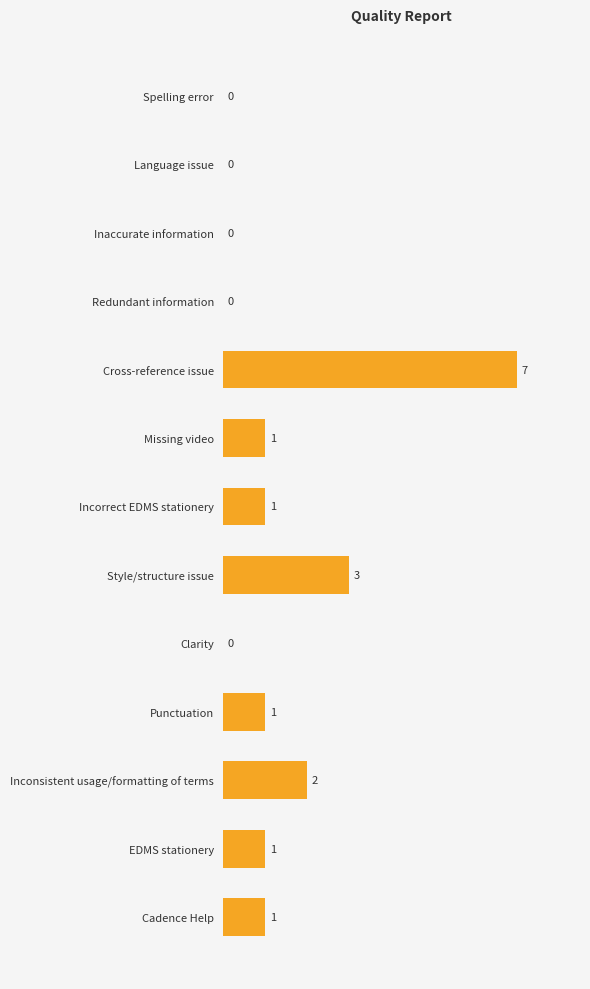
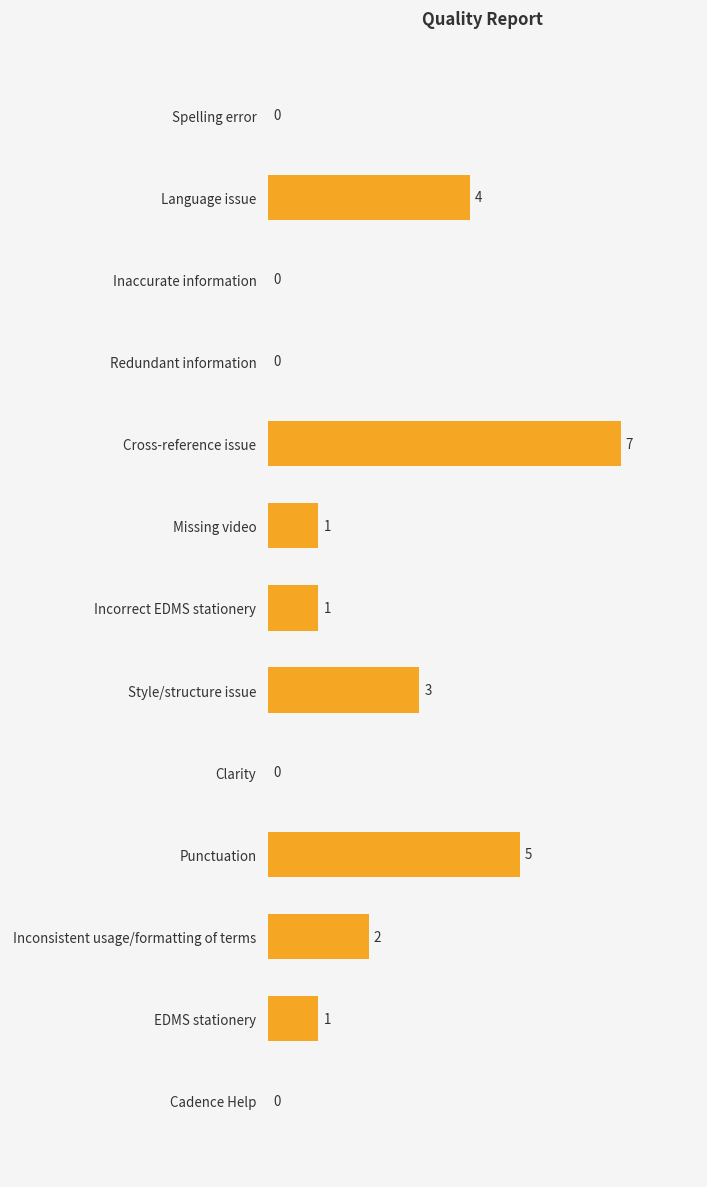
Language issue: 0 -> 4
Punctuation: 1 -> 5
Cadence Help: 1 -> 0
